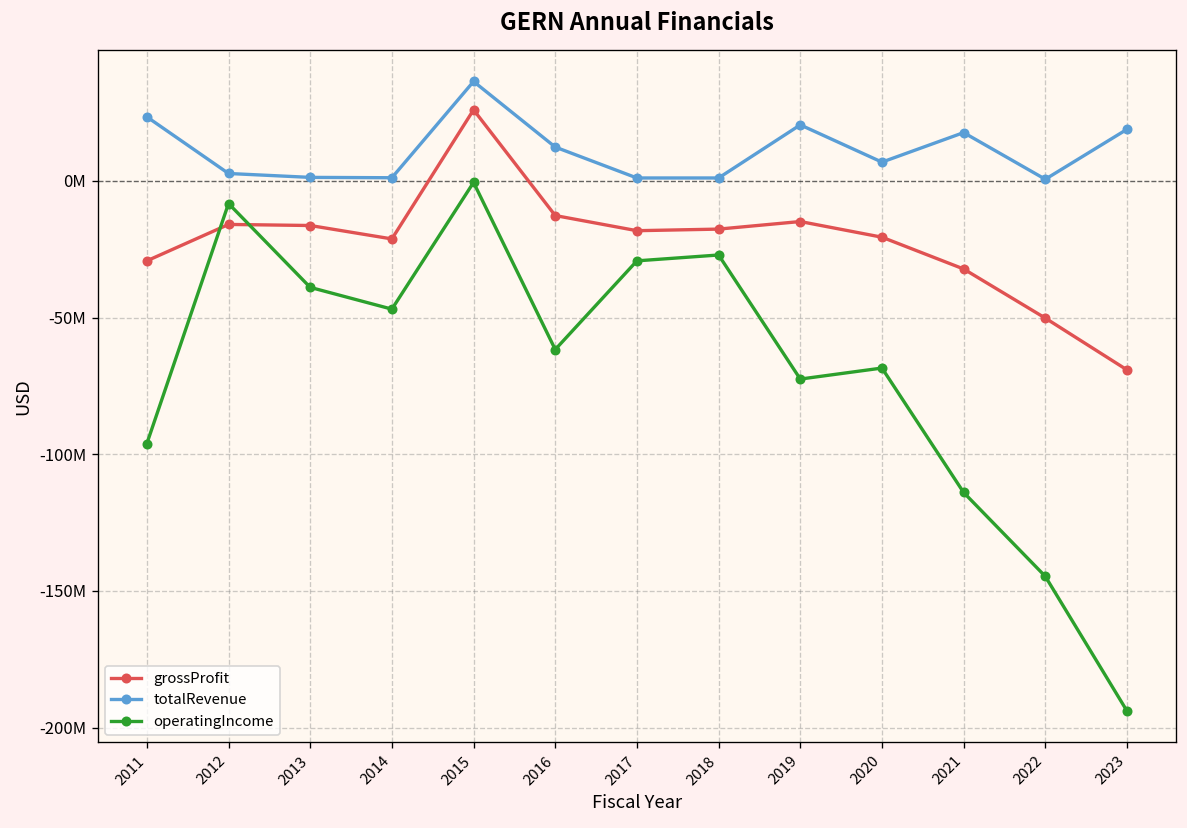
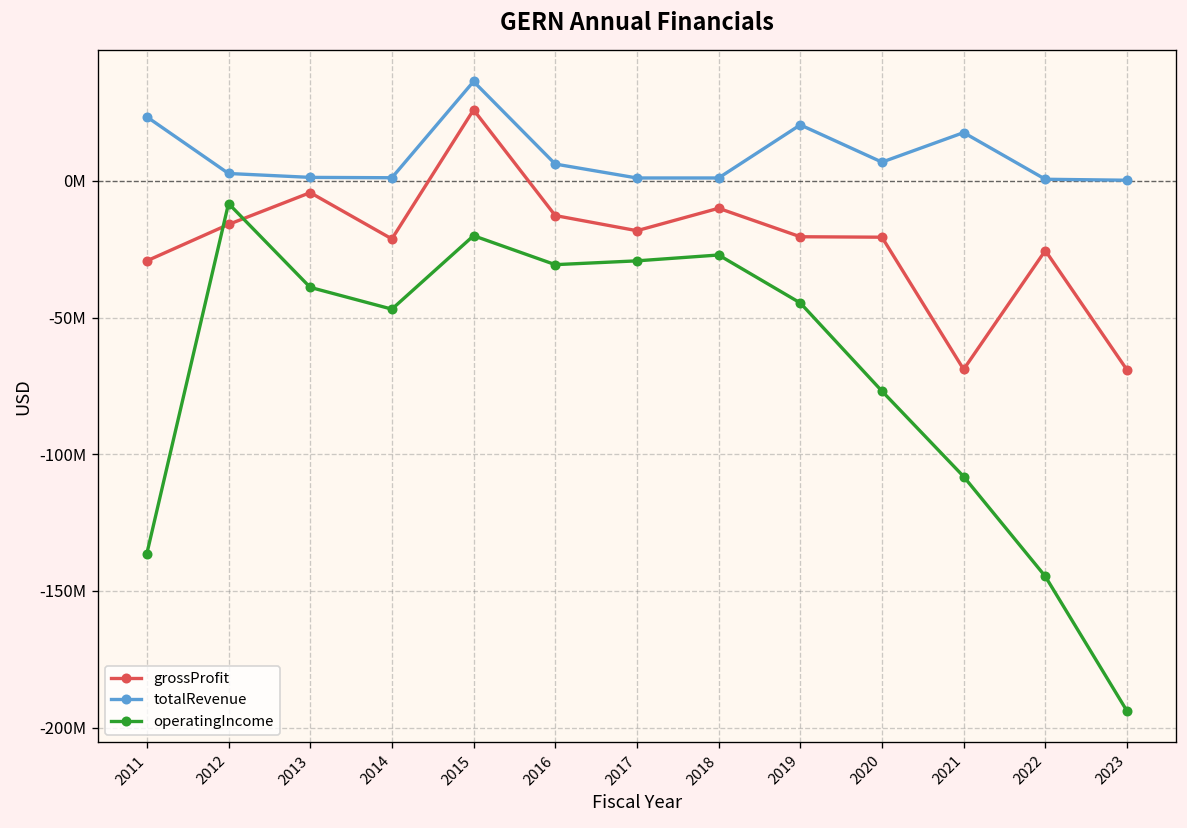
operatingIncome, 2011: -96000000 -> -136000000
grossProfit, 2013: -16000000 -> -4000000
operatingIncome, 2015: -1000000 -> -20000000
totalRevenue, 2016: 12000000 -> 6000000
operatingIncome, 2016: -62000000 -> -31000000
grossProfit, 2018: -18000000 -> -10000000
grossProfit, 2019: -15000000 -> -20000000
operatingIncome, 2019: -73000000 -> -45000000
operatingIncome, 2020: -68000000 -> -77000000
grossProfit, 2021: -32000000 -> -69000000
operatingIncome, 2021: -114000000 -> -108000000
grossProfit, 2022: -50000000 -> -25000000
totalRevenue, 2023: 19000000 -> 0
